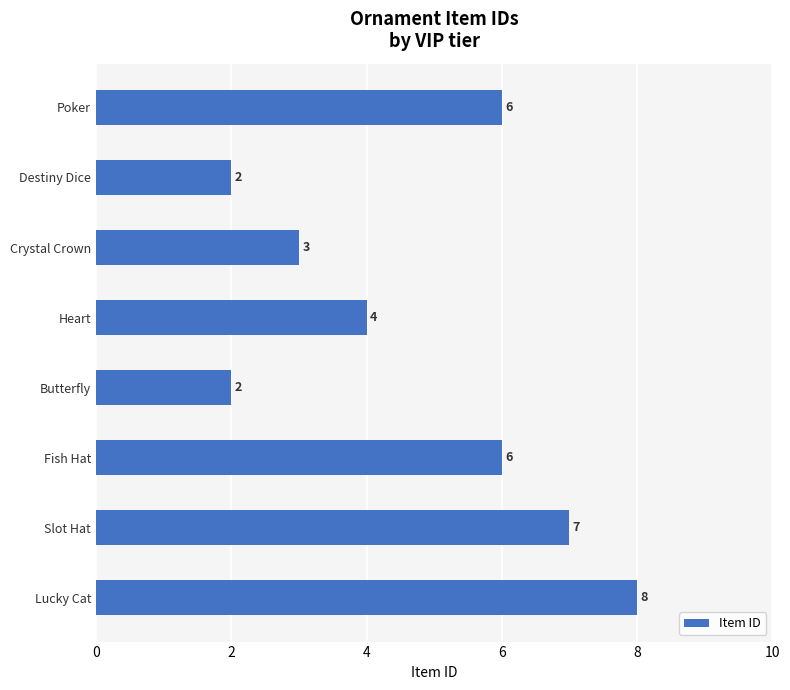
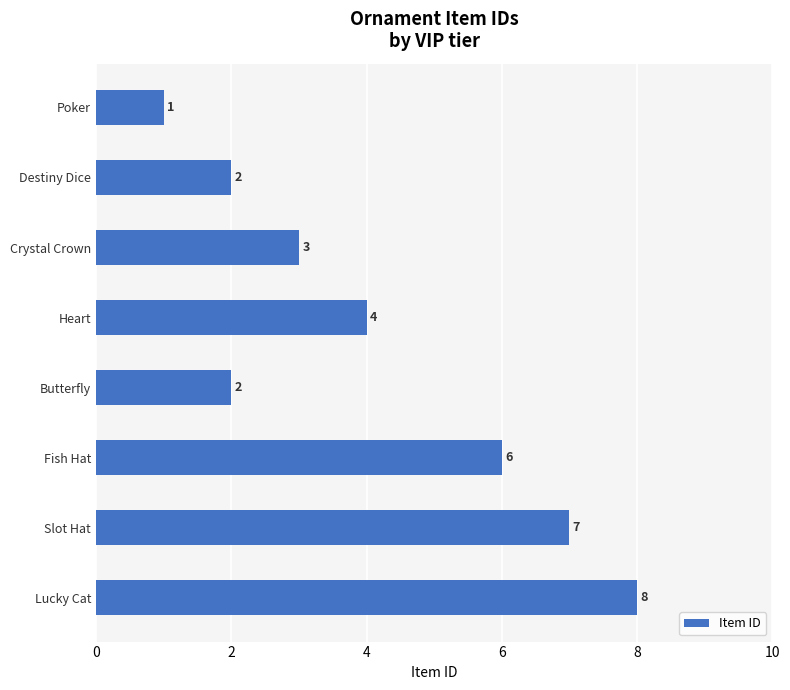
Poker: 6 -> 1
